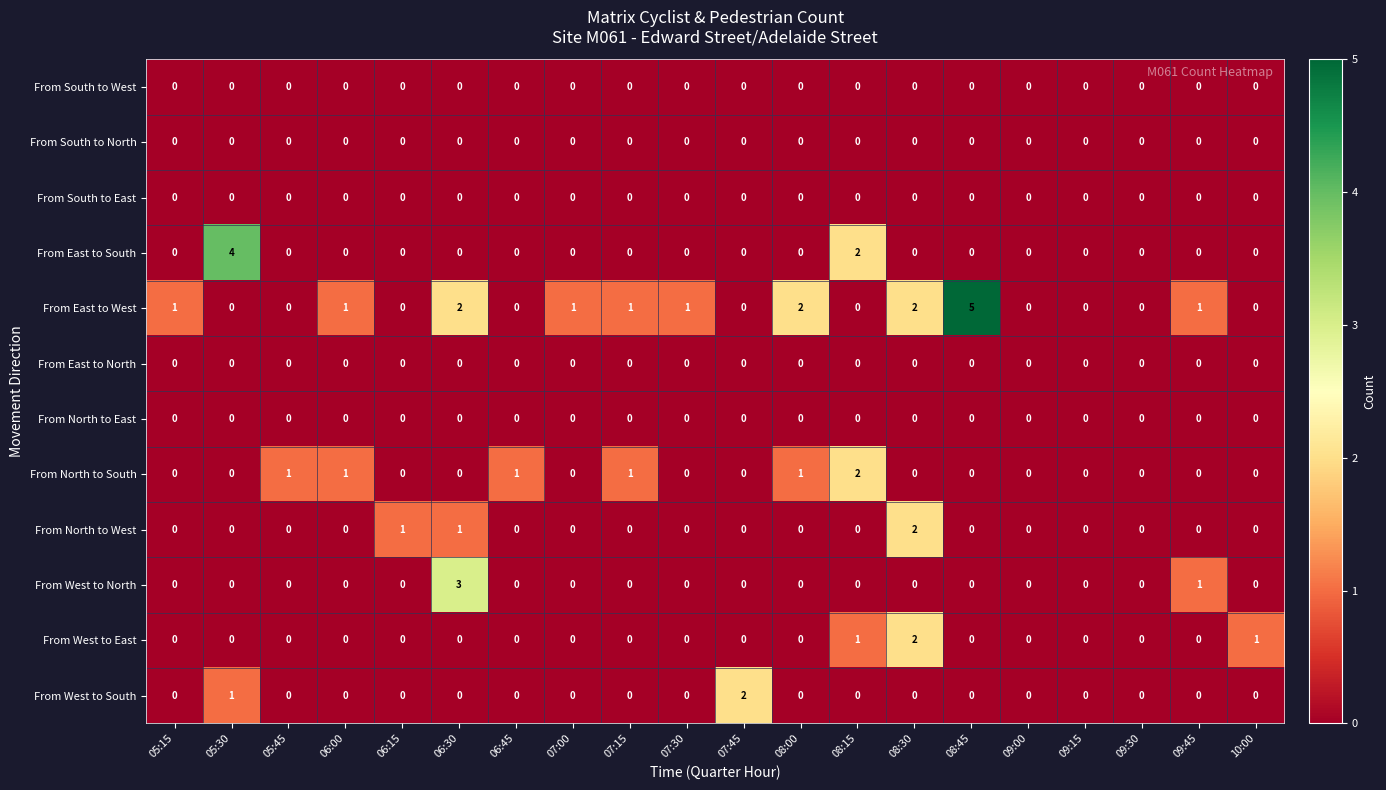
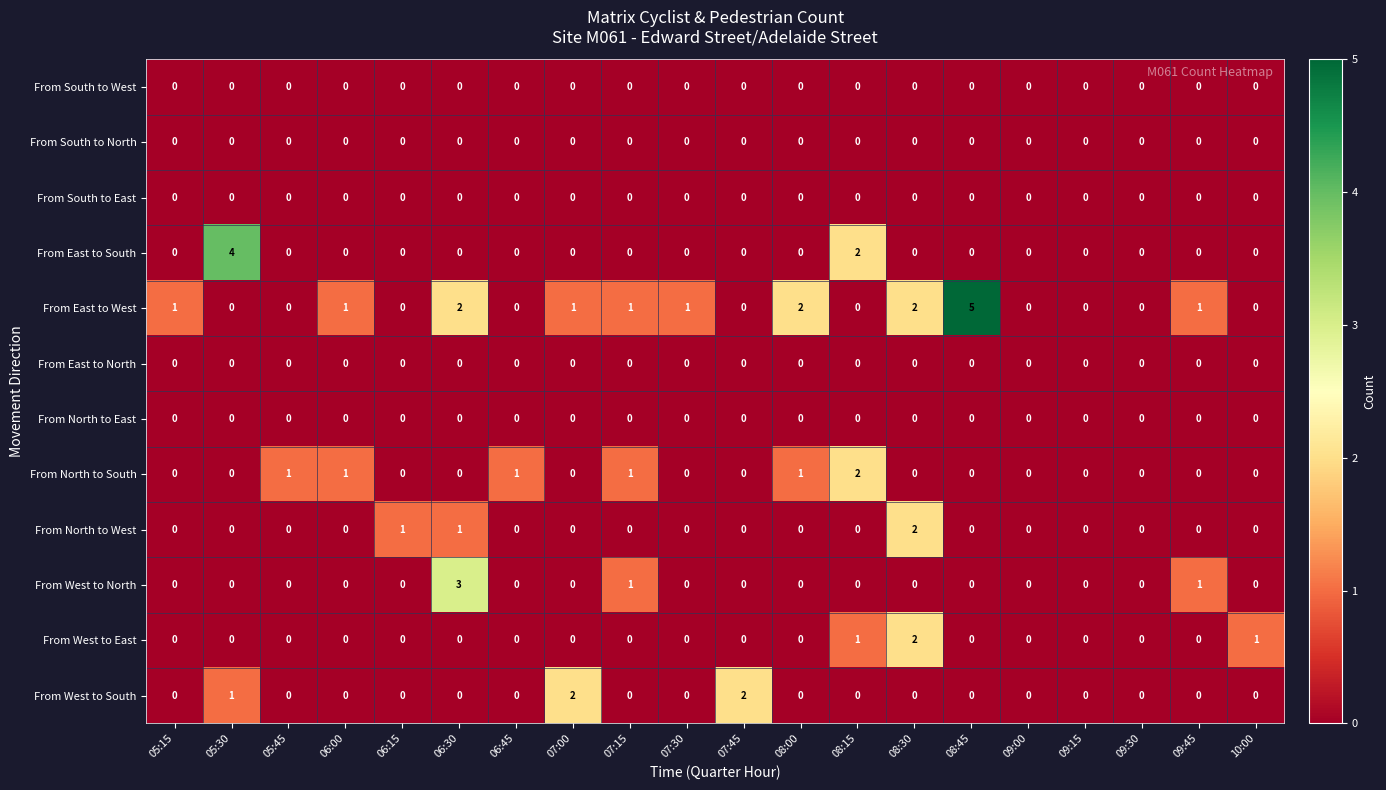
From West to North, 07:15: 0 -> 1
From West to South, 07:00: 0 -> 2
